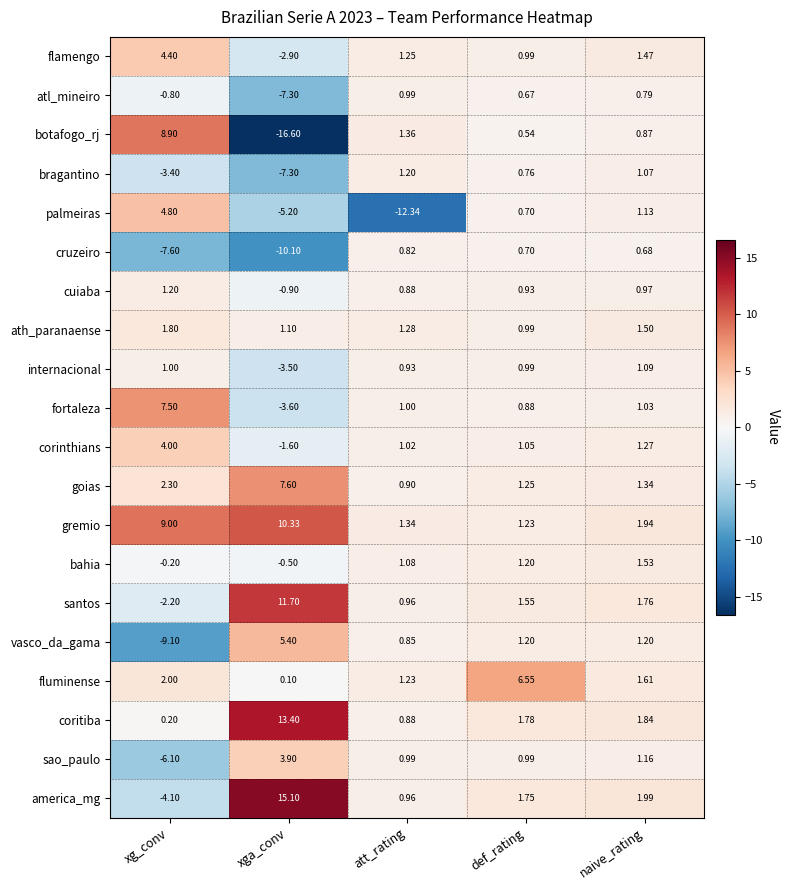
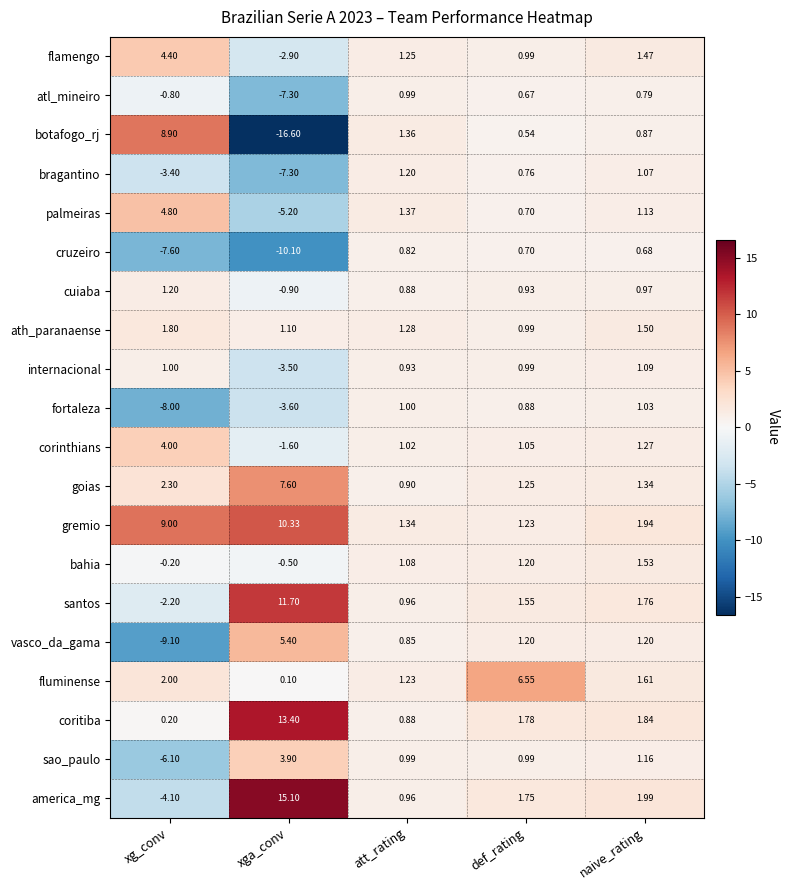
palmeiras, att_rating: -12.34 -> 1.37
fortaleza, xg_conv: 7.50 -> -8.00
